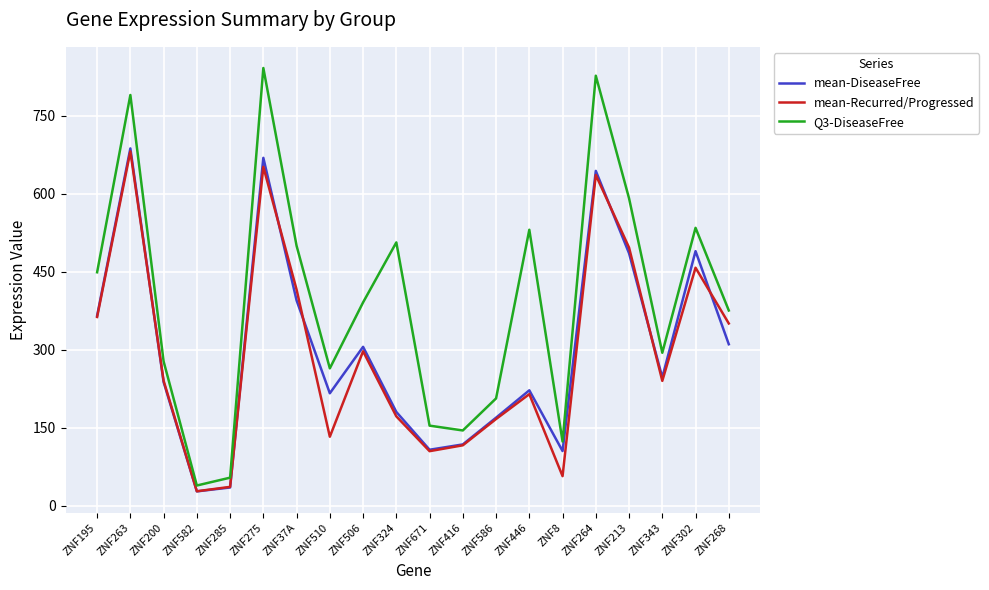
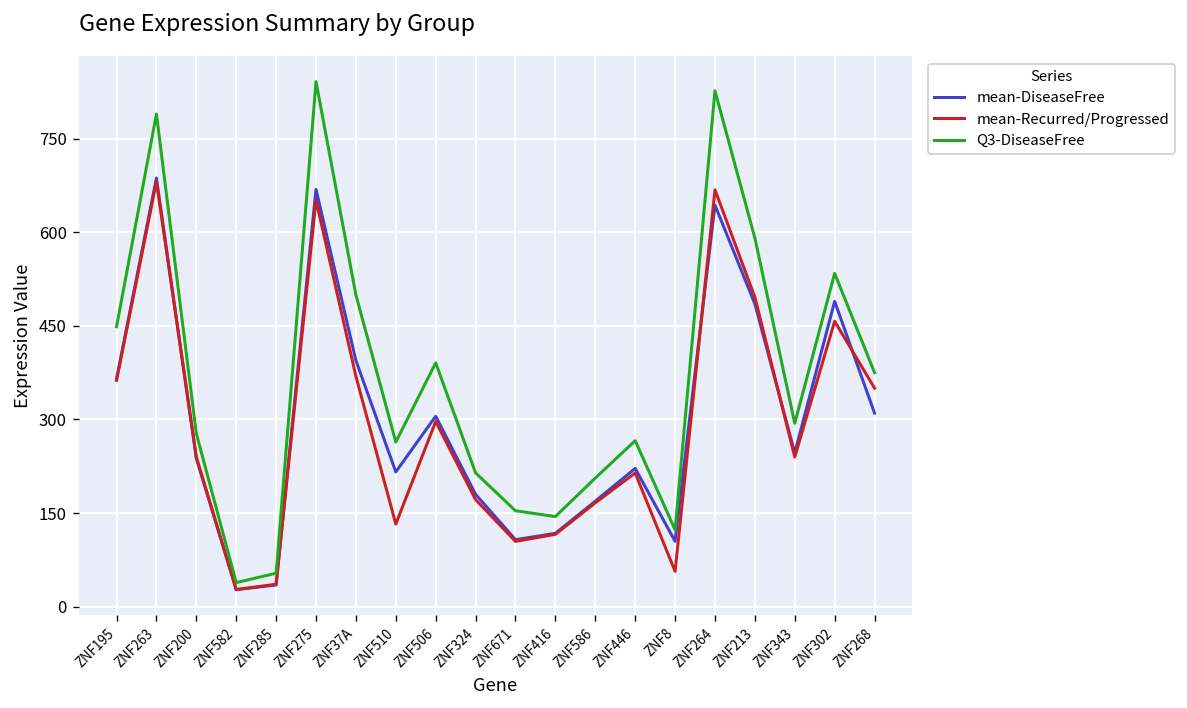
mean-Recurred/Progressed, ZNF37A: 420 -> 370
Q3-DiseaseFree, ZNF324: 510 -> 210
Q3-DiseaseFree, ZNF446: 530 -> 270
mean-Recurred/Progressed, ZNF264: 640 -> 670
